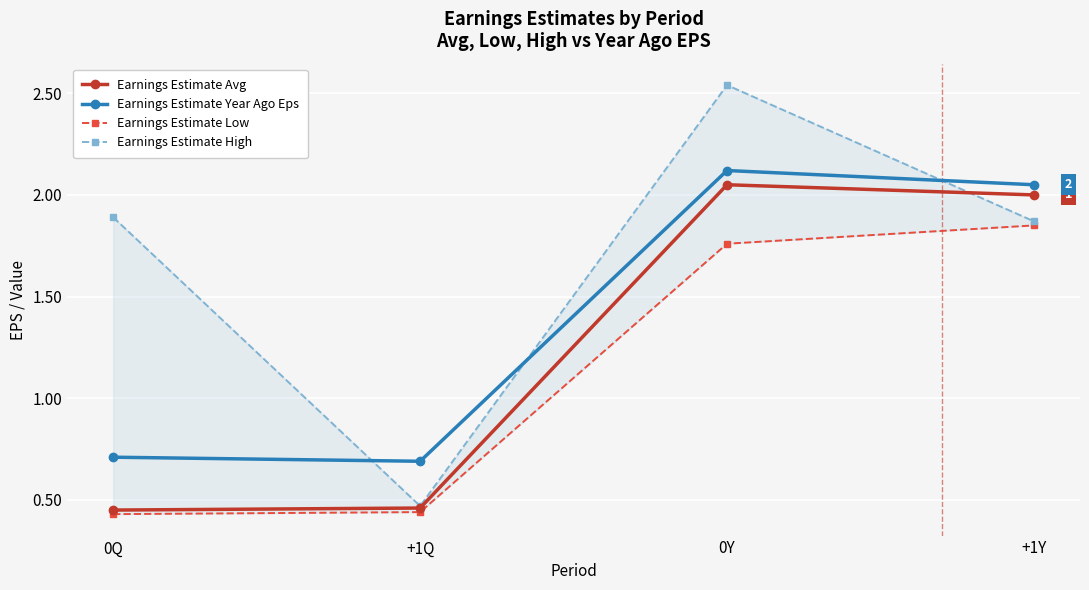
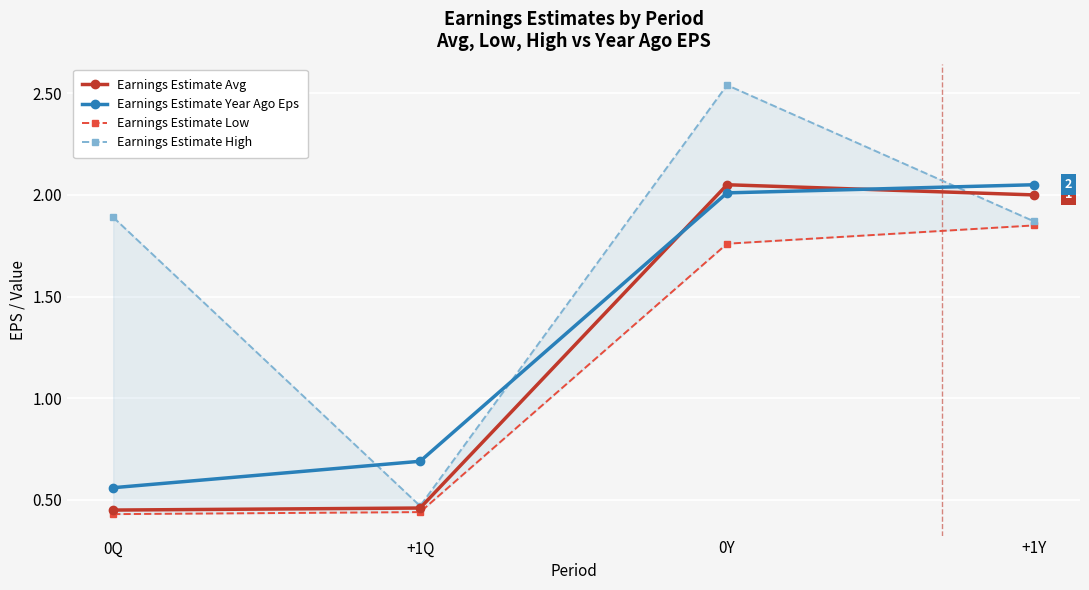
Earnings Estimate Year Ago Eps, 0Q: 0.71 -> 0.56
Earnings Estimate Year Ago Eps, 0Y: 2.12 -> 2.01
